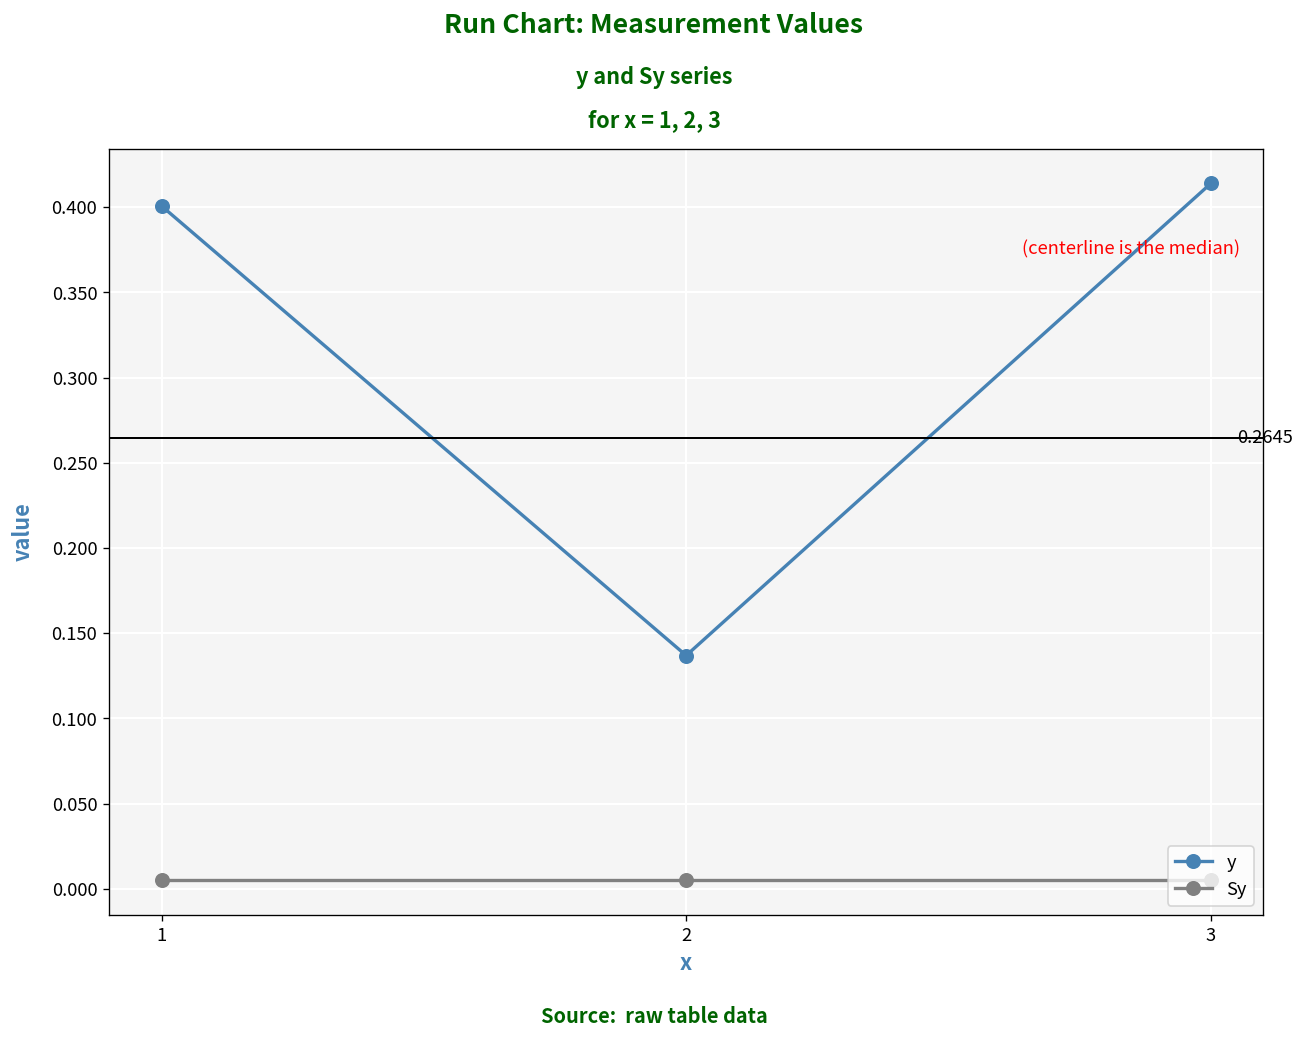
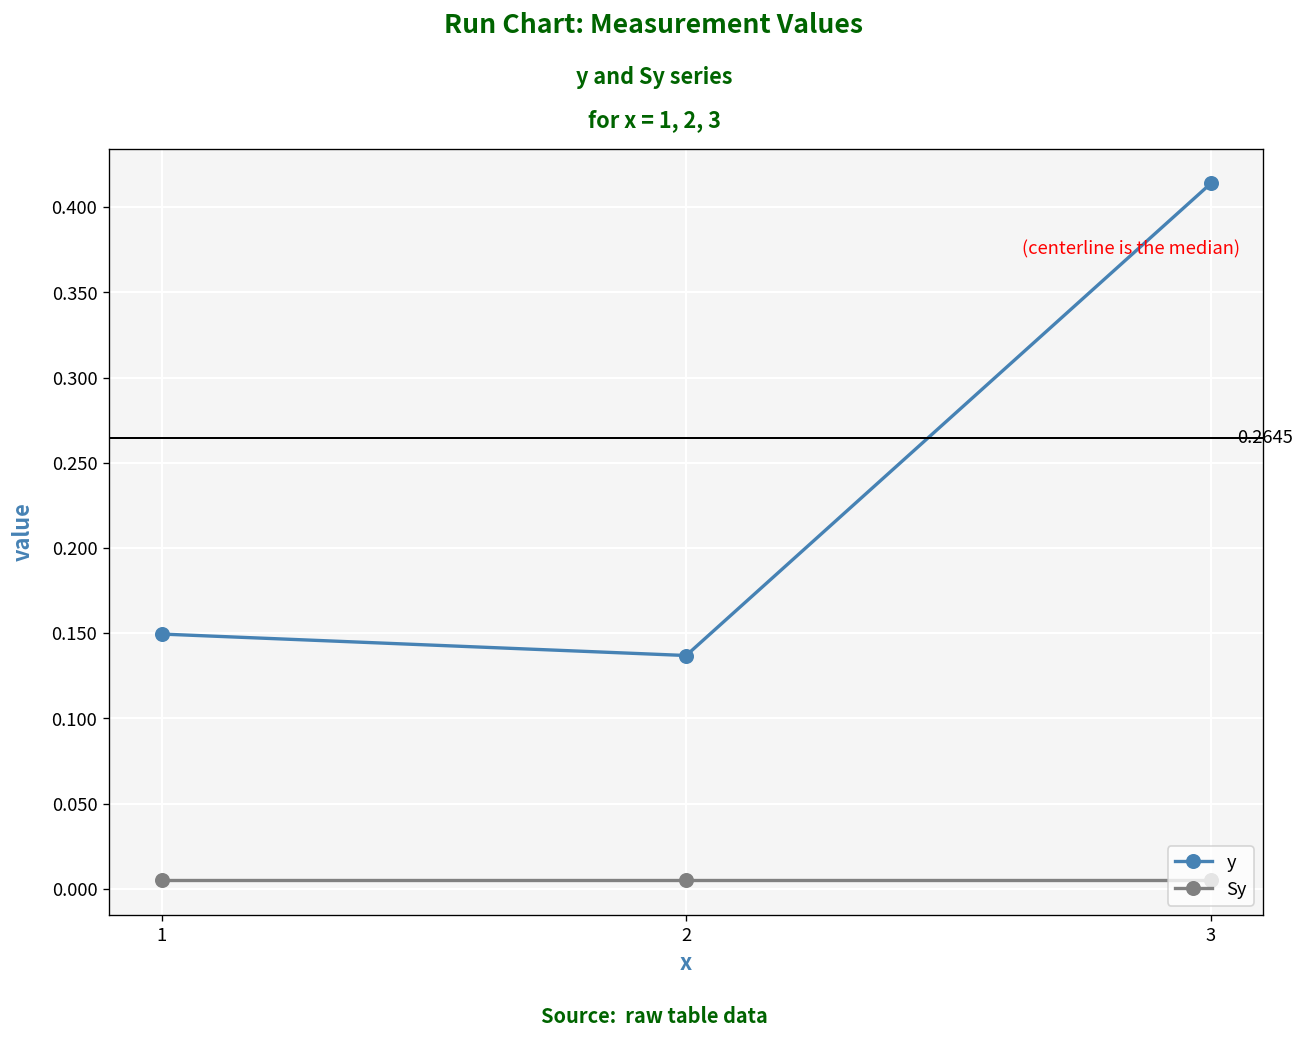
y, 1: 0.401 -> 0.150
